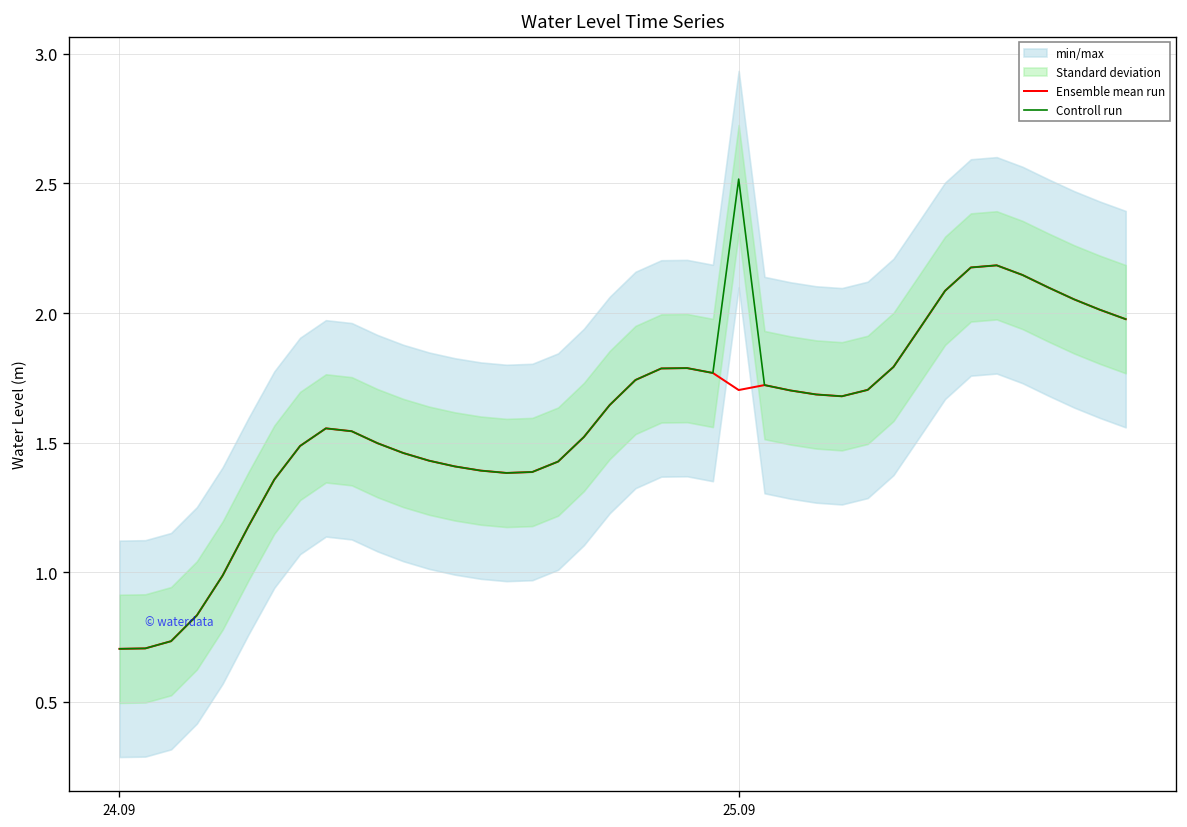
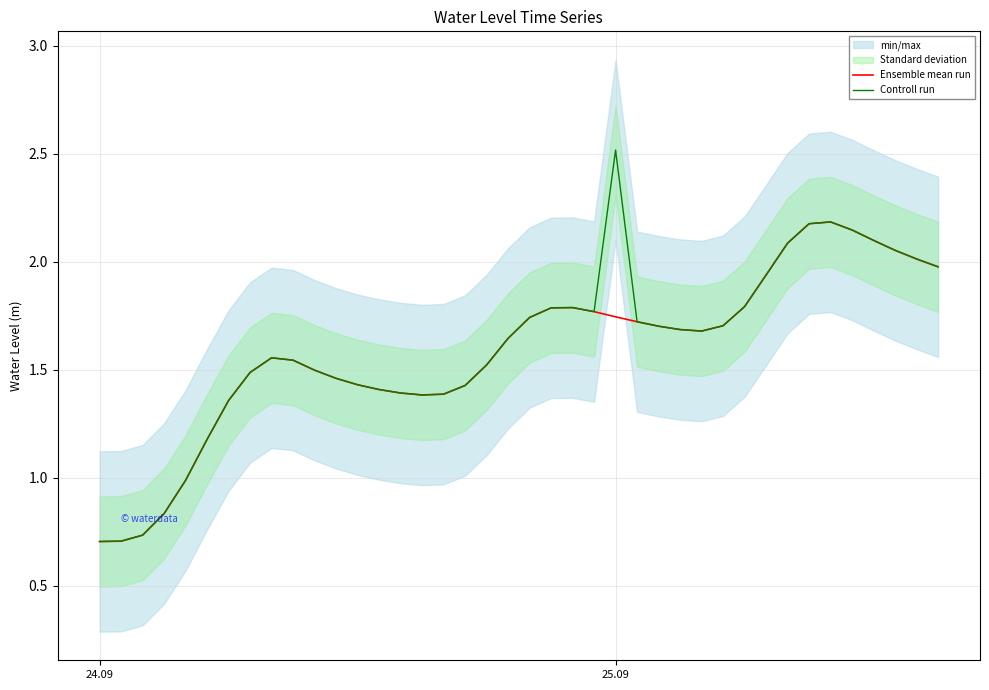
Ensemble mean run, 25.09: 1.70 -> 1.74
